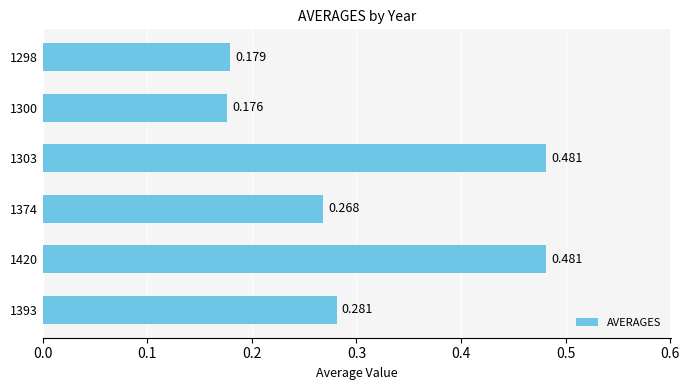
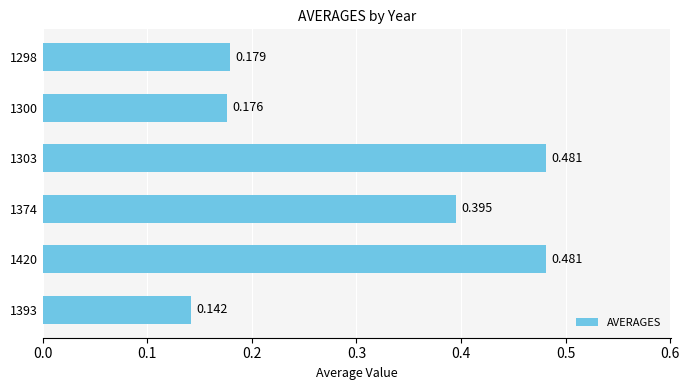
1374: 0.268 -> 0.395
1393: 0.281 -> 0.142
